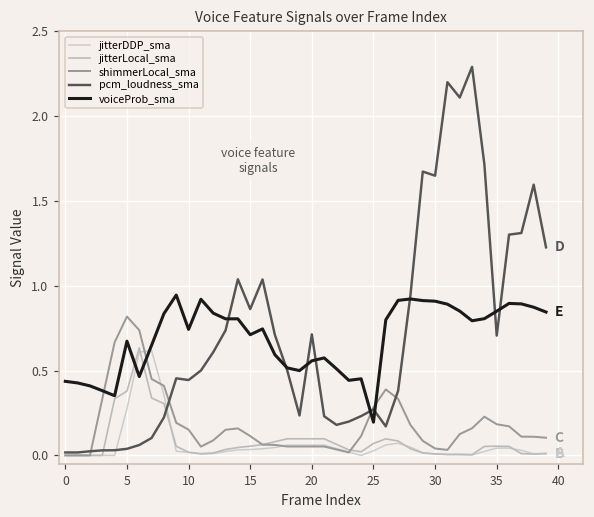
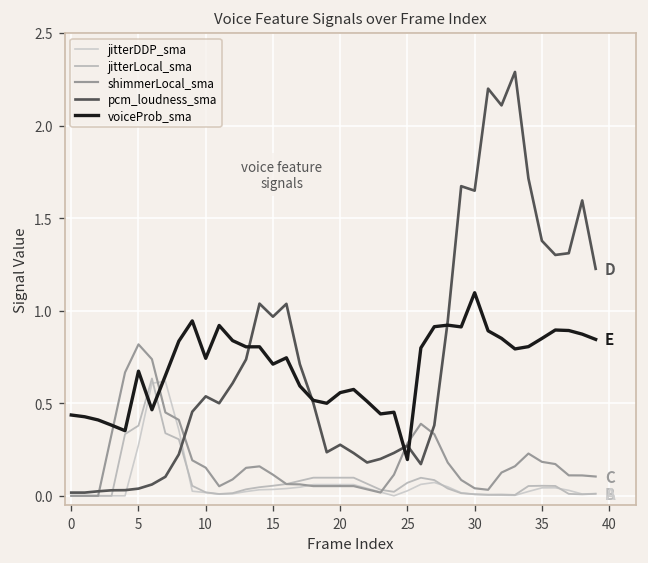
pcm_loudness_sma, 10: 0.44 -> 0.54
pcm_loudness_sma, 15: 0.86 -> 0.97
pcm_loudness_sma, 20: 0.71 -> 0.28
voiceProb_sma, 30: 0.91 -> 1.10
pcm_loudness_sma, 35: 0.71 -> 1.38
